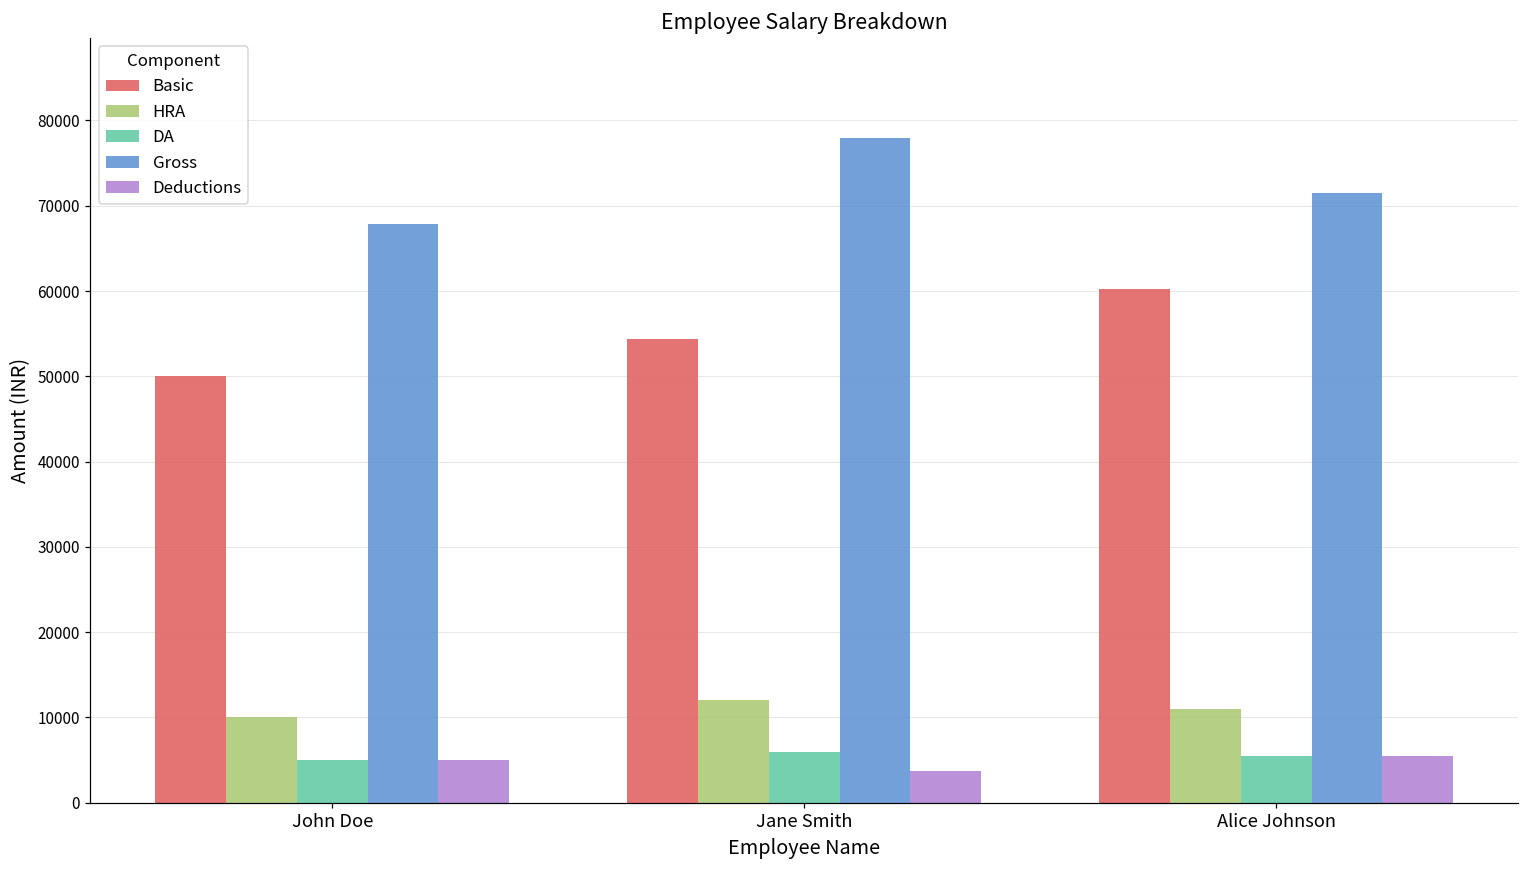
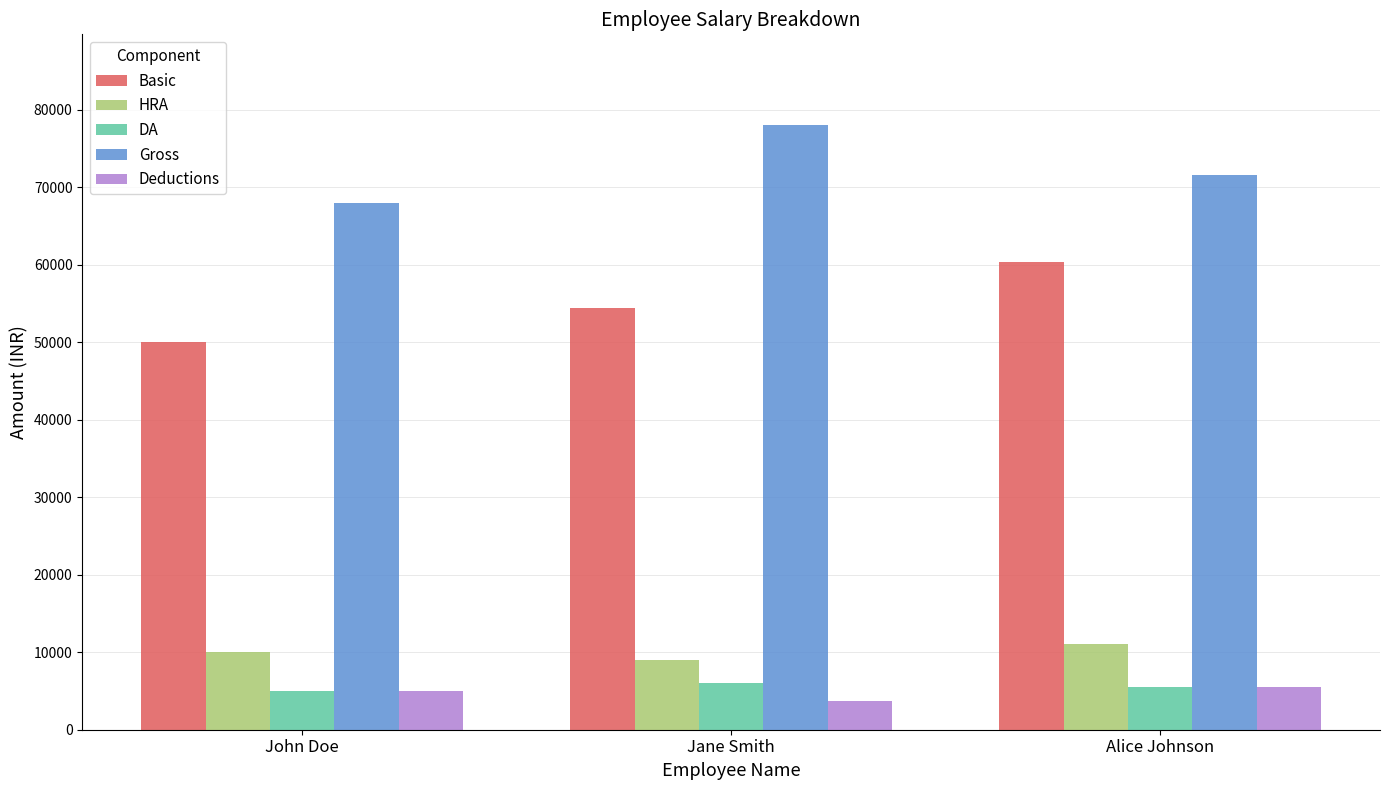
HRA, Jane Smith: 12000 -> 9000
